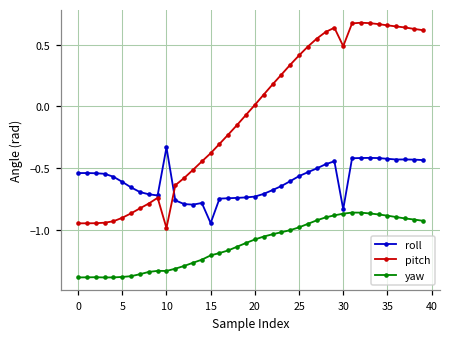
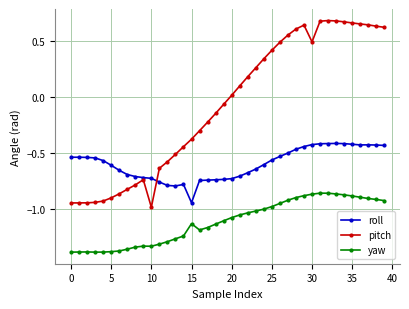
roll, 10: -0.33 -> -0.73
yaw, 15: -1.21 -> -1.13
roll, 30: -0.83 -> -0.43
